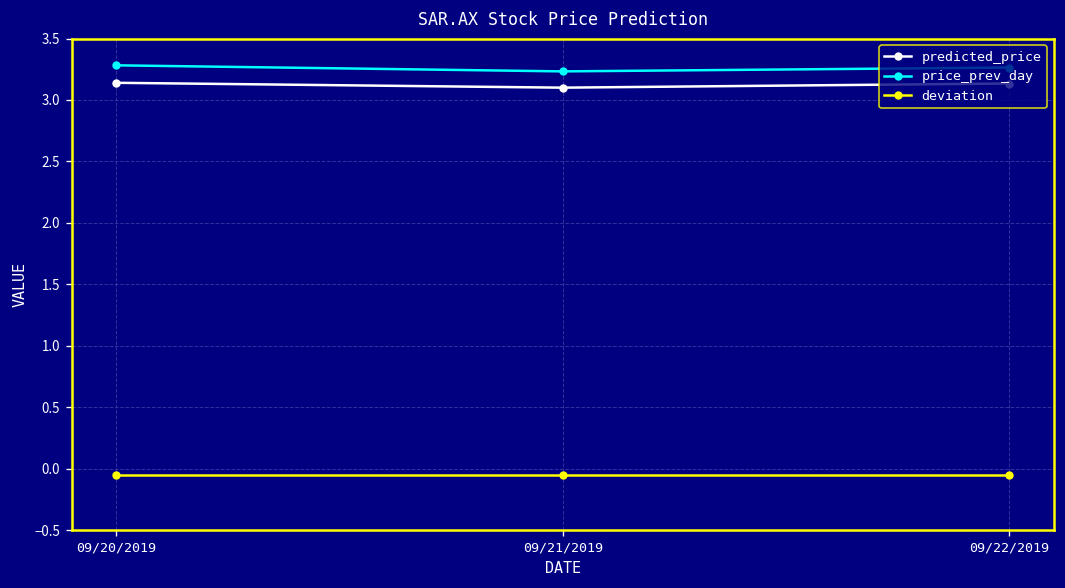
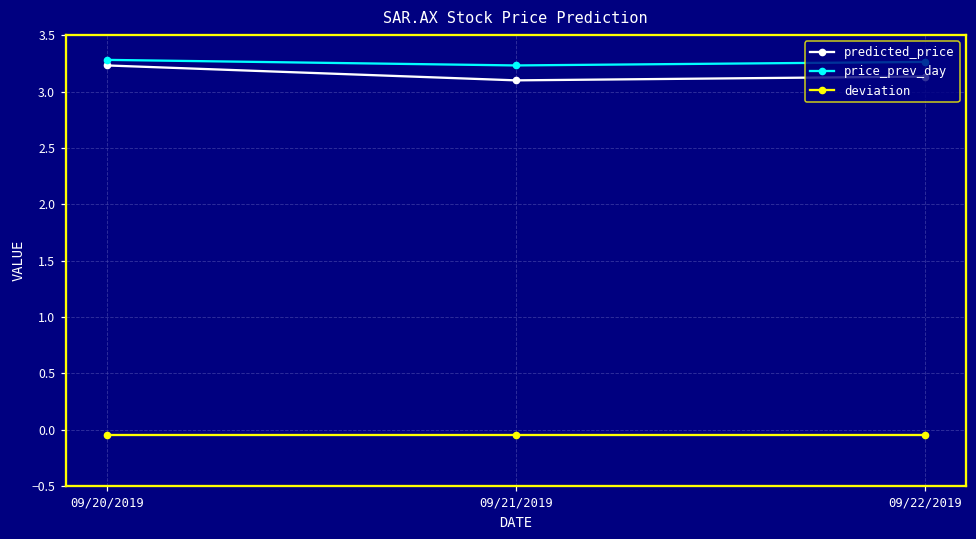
predicted_price, 09/20/2019: 3.14 -> 3.23
